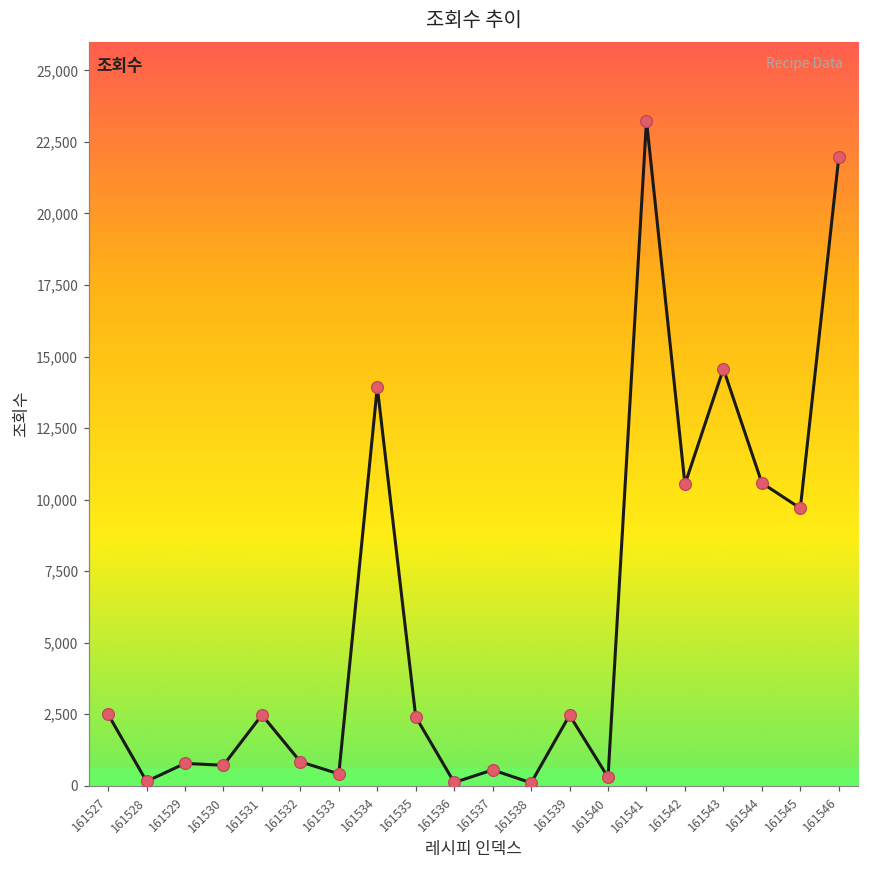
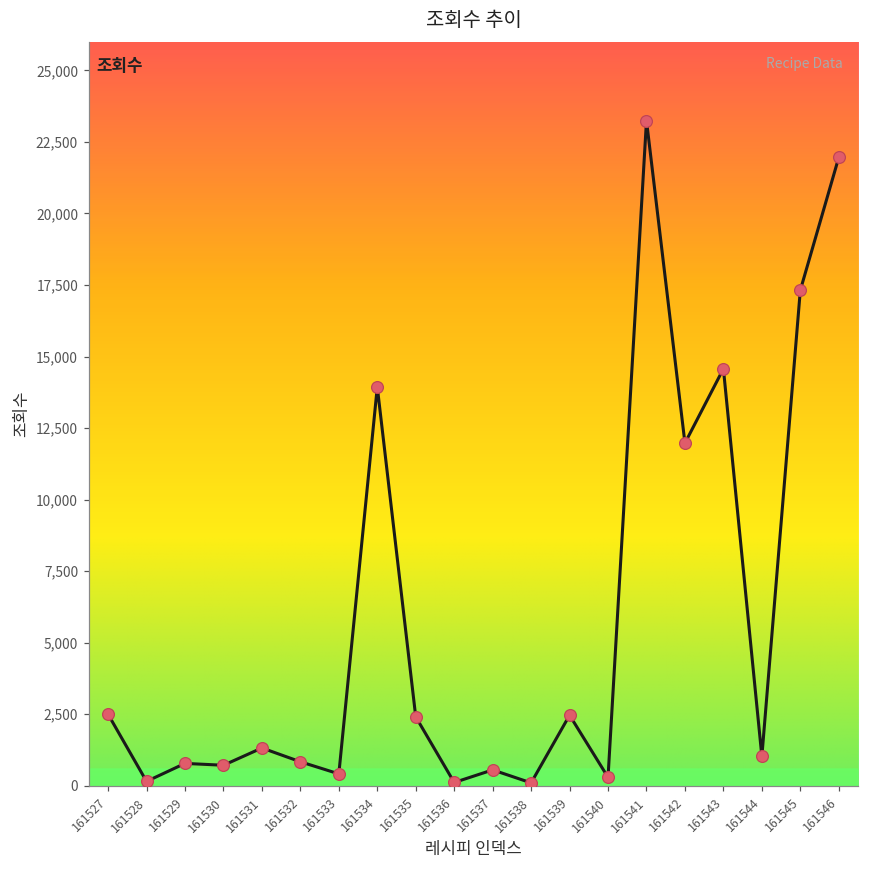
161531: 2,500 -> 1,300
161542: 10,500 -> 12,000
161544: 10,600 -> 1,000
161545: 9,700 -> 17,300
